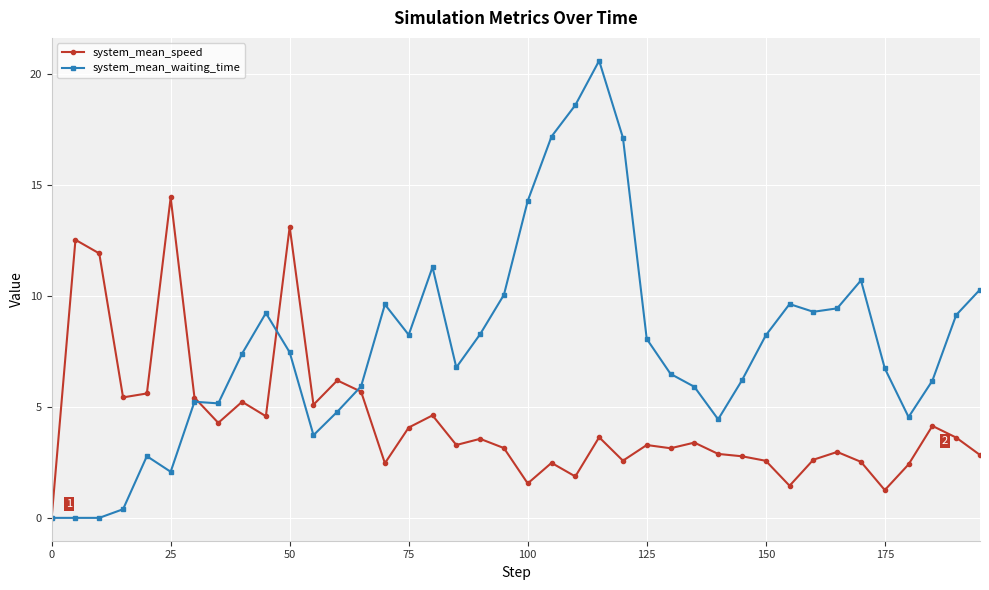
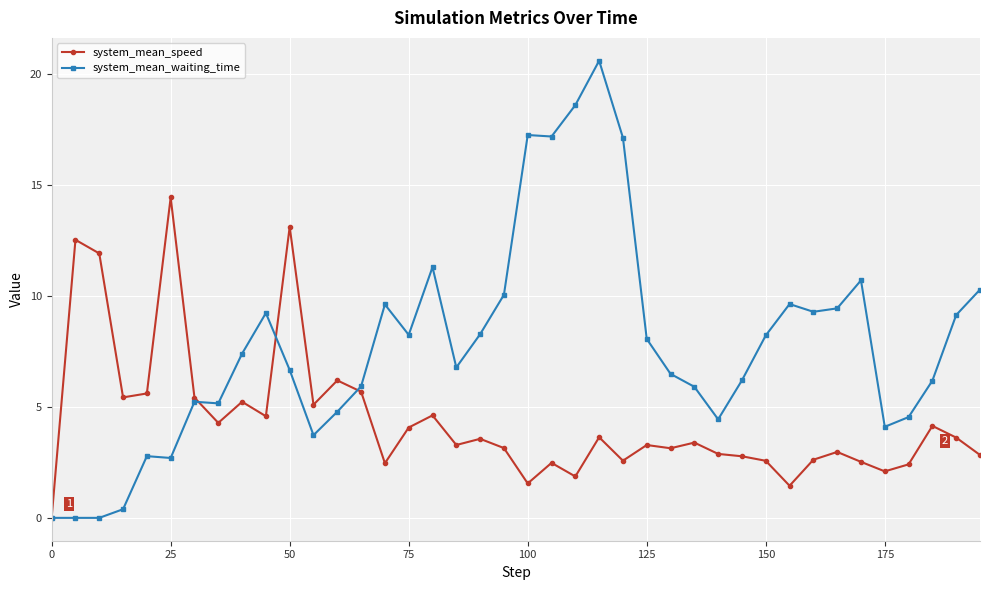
system_mean_waiting_time, 25: 2.1 -> 2.7
system_mean_waiting_time, 50: 7.5 -> 6.7
system_mean_waiting_time, 100: 14.3 -> 17.2
system_mean_speed, 175: 1.3 -> 2.1
system_mean_waiting_time, 175: 6.7 -> 4.1
